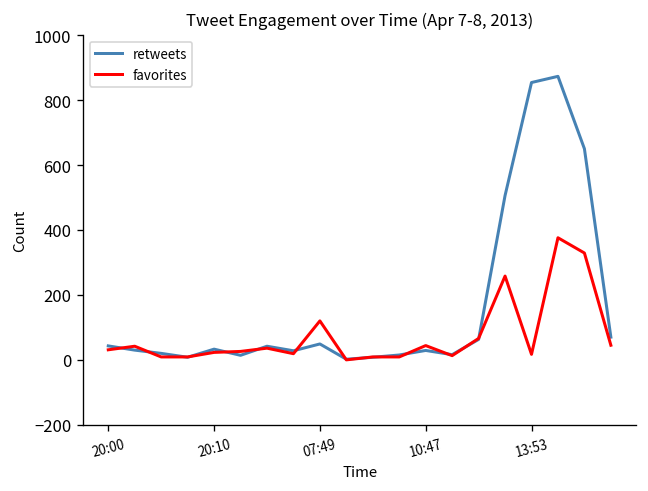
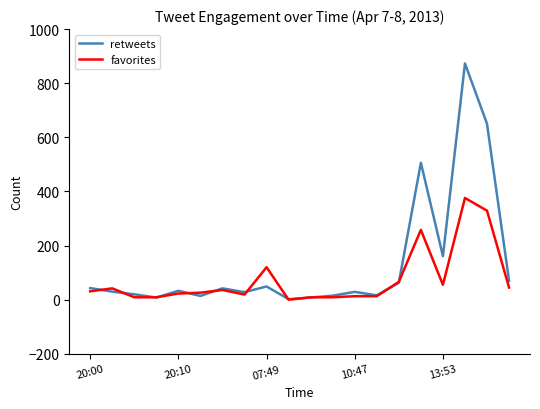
favorites, 10:47: 40 -> 10
retweets, 13:53: 850 -> 160
favorites, 13:53: 20 -> 60
